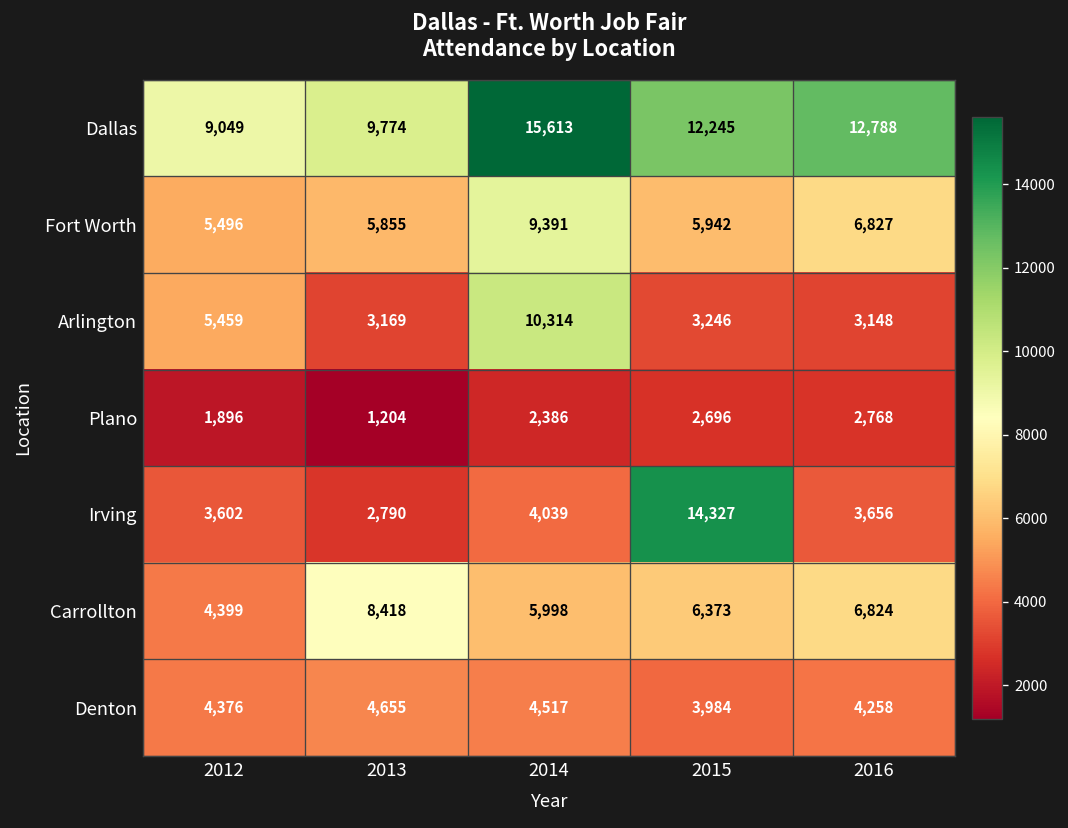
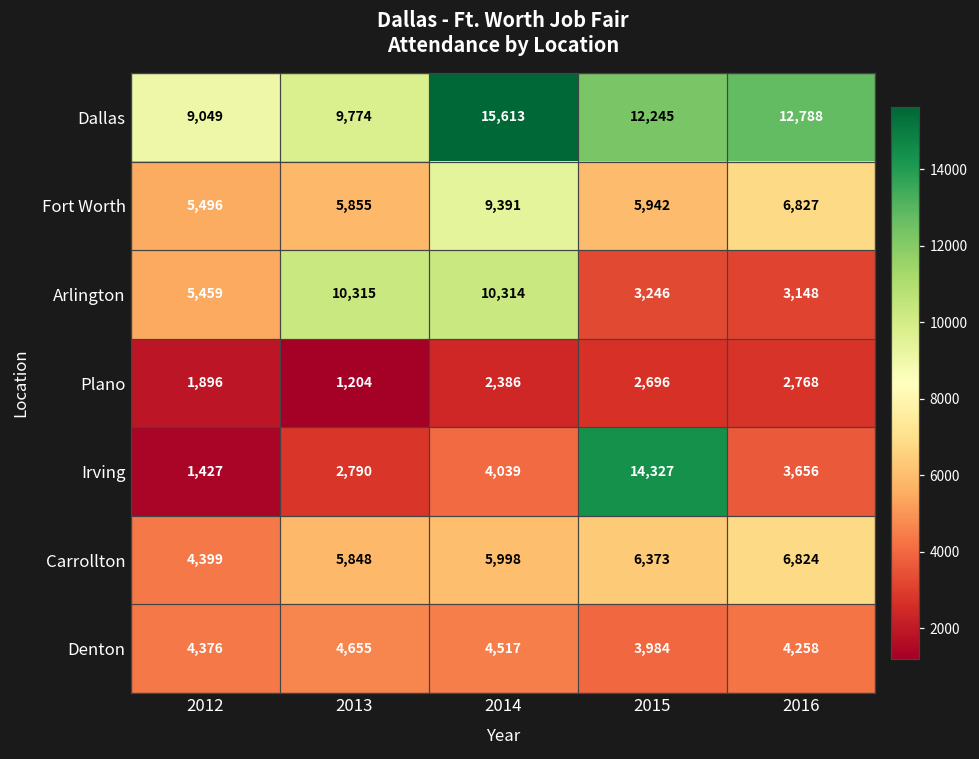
Arlington, 2013: 3,169 -> 10,315
Irving, 2012: 3,602 -> 1,427
Carrollton, 2013: 8,418 -> 5,848
